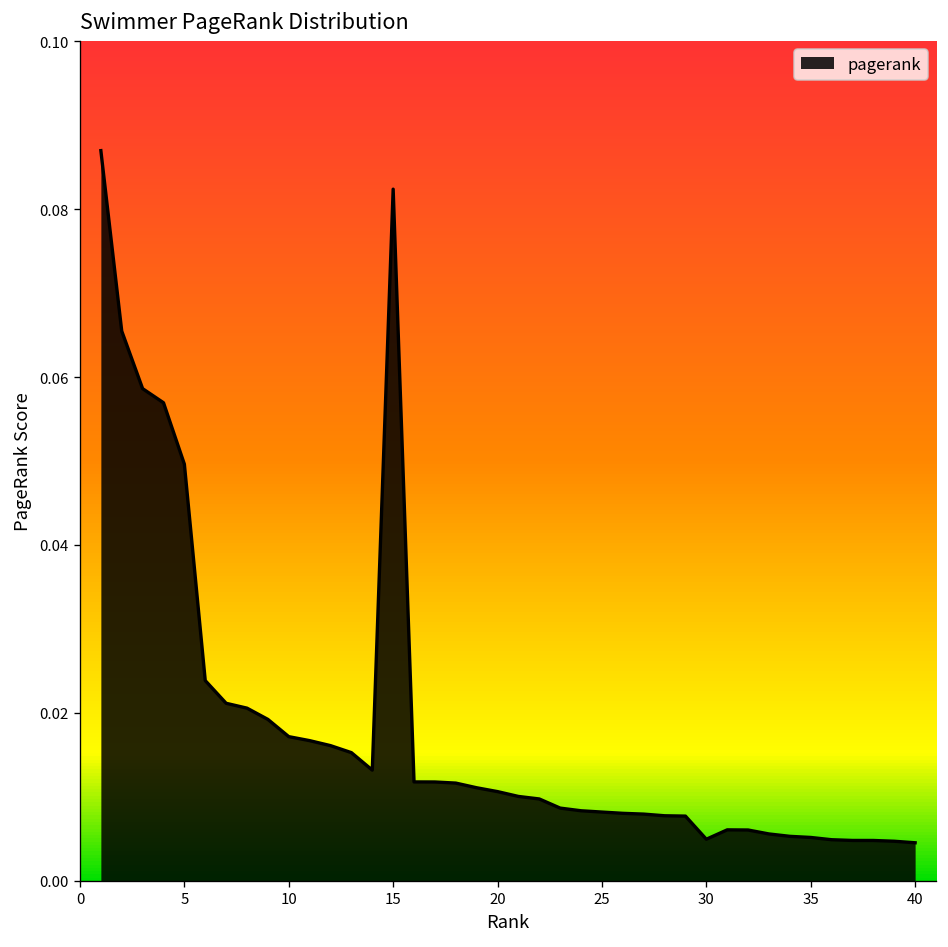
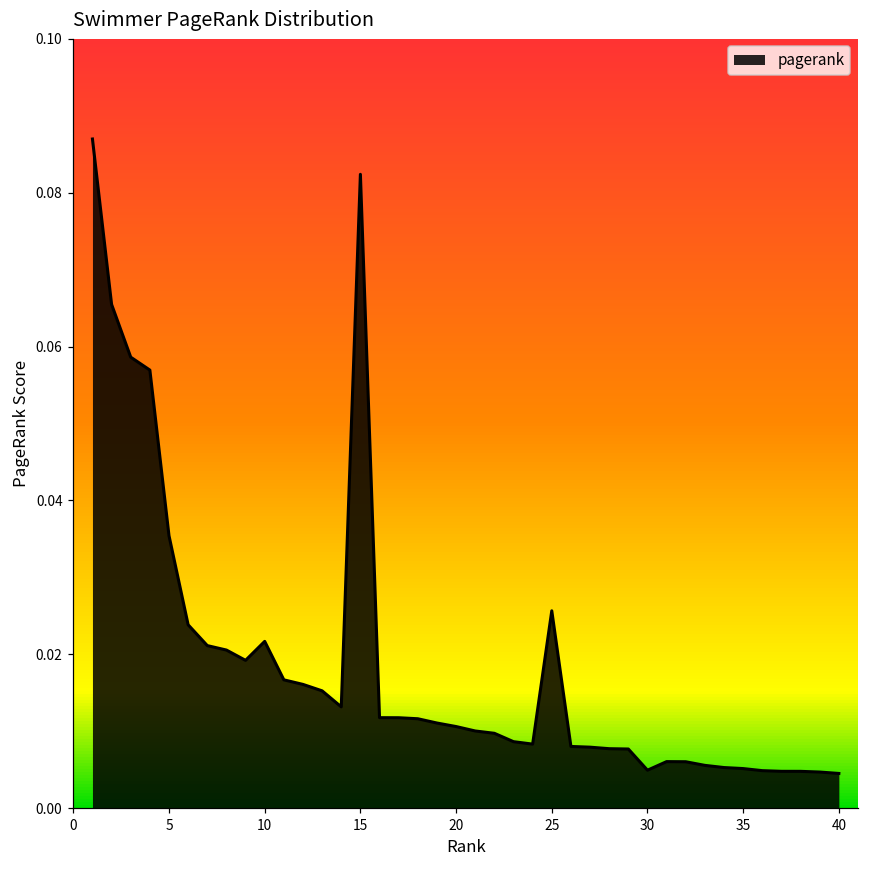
5: 0.050 -> 0.035
10: 0.017 -> 0.022
25: 0.008 -> 0.026
